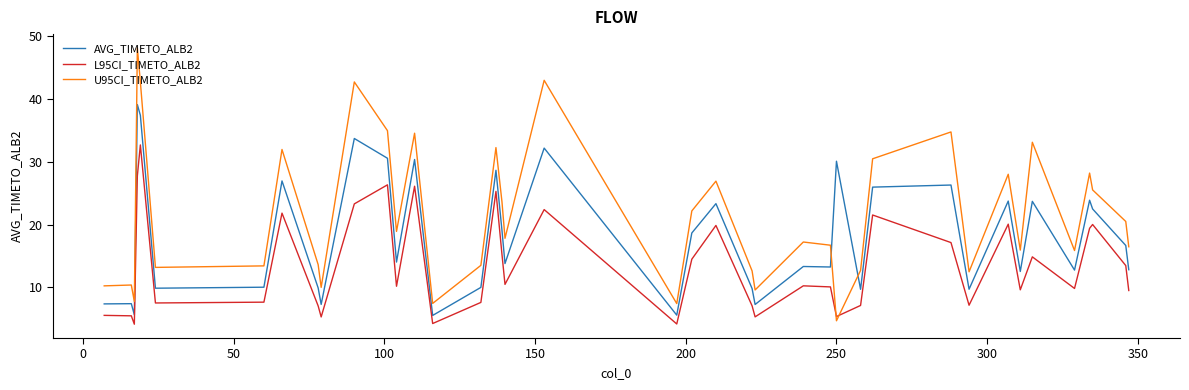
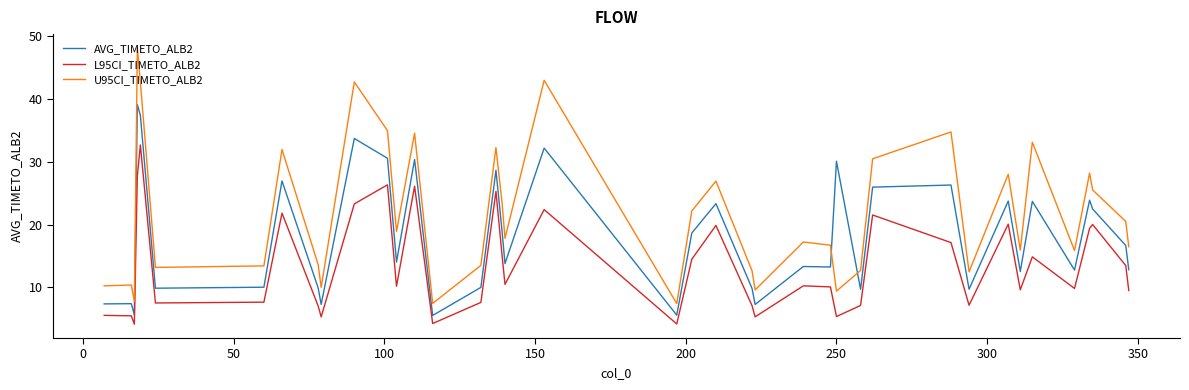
U95CI_TIMETO_ALB2, 250: 5 -> 9
